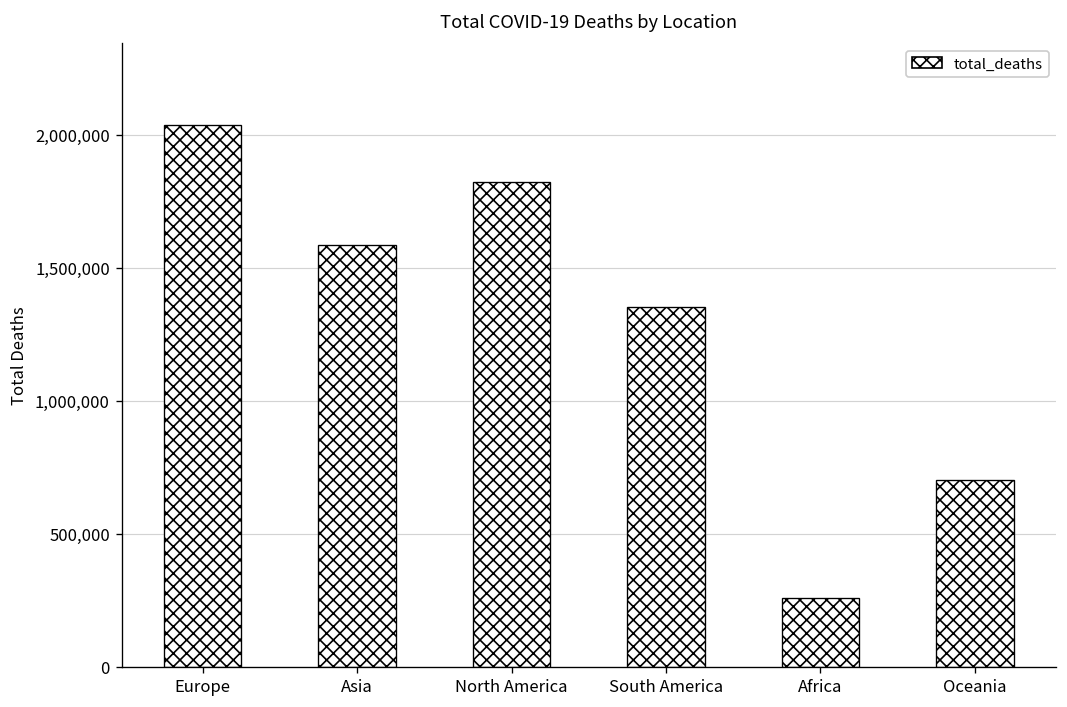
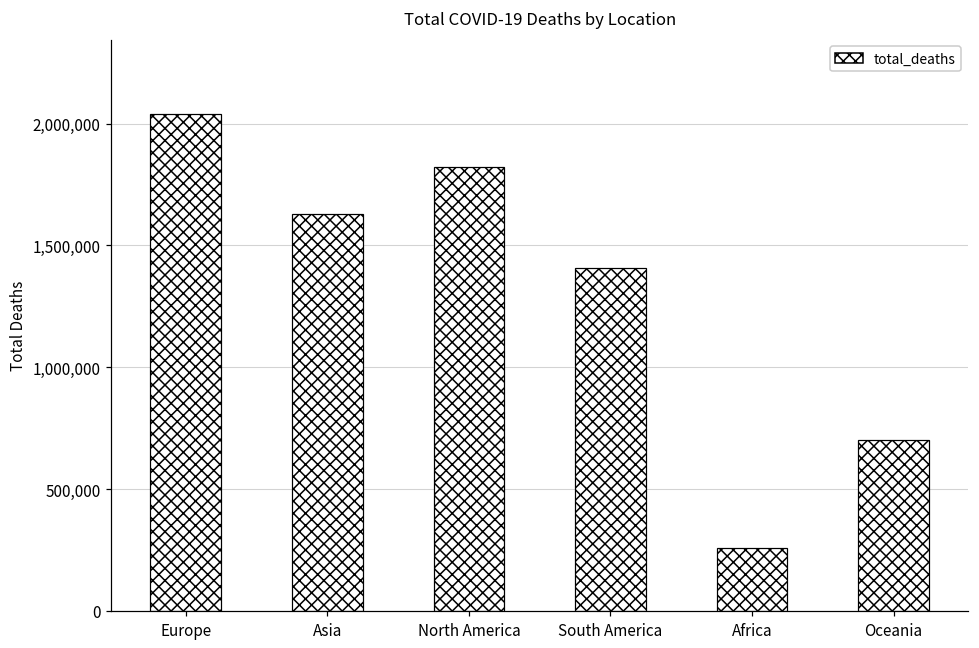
Asia: 1,590,000 -> 1,630,000
South America: 1,350,000 -> 1,410,000
